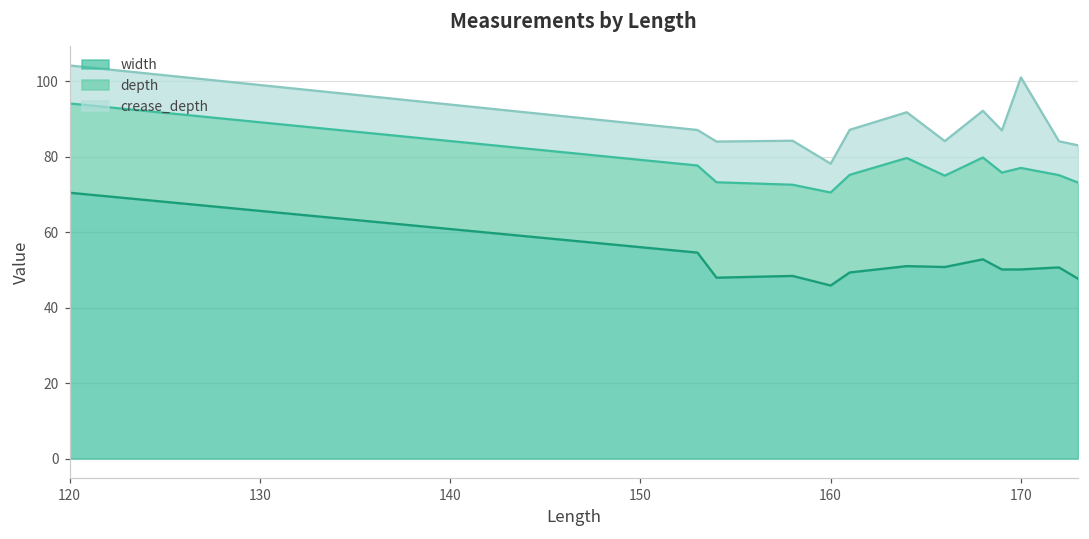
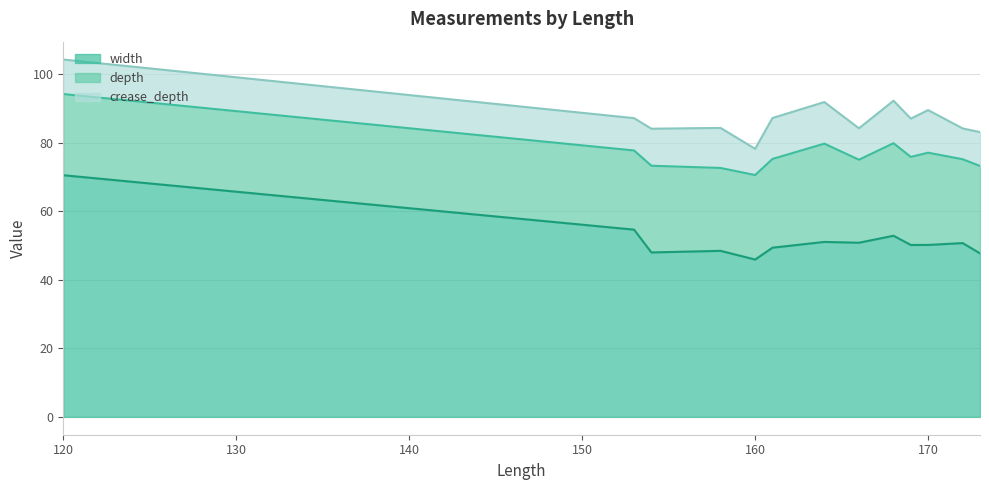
crease_depth, 170: 24 -> 12
